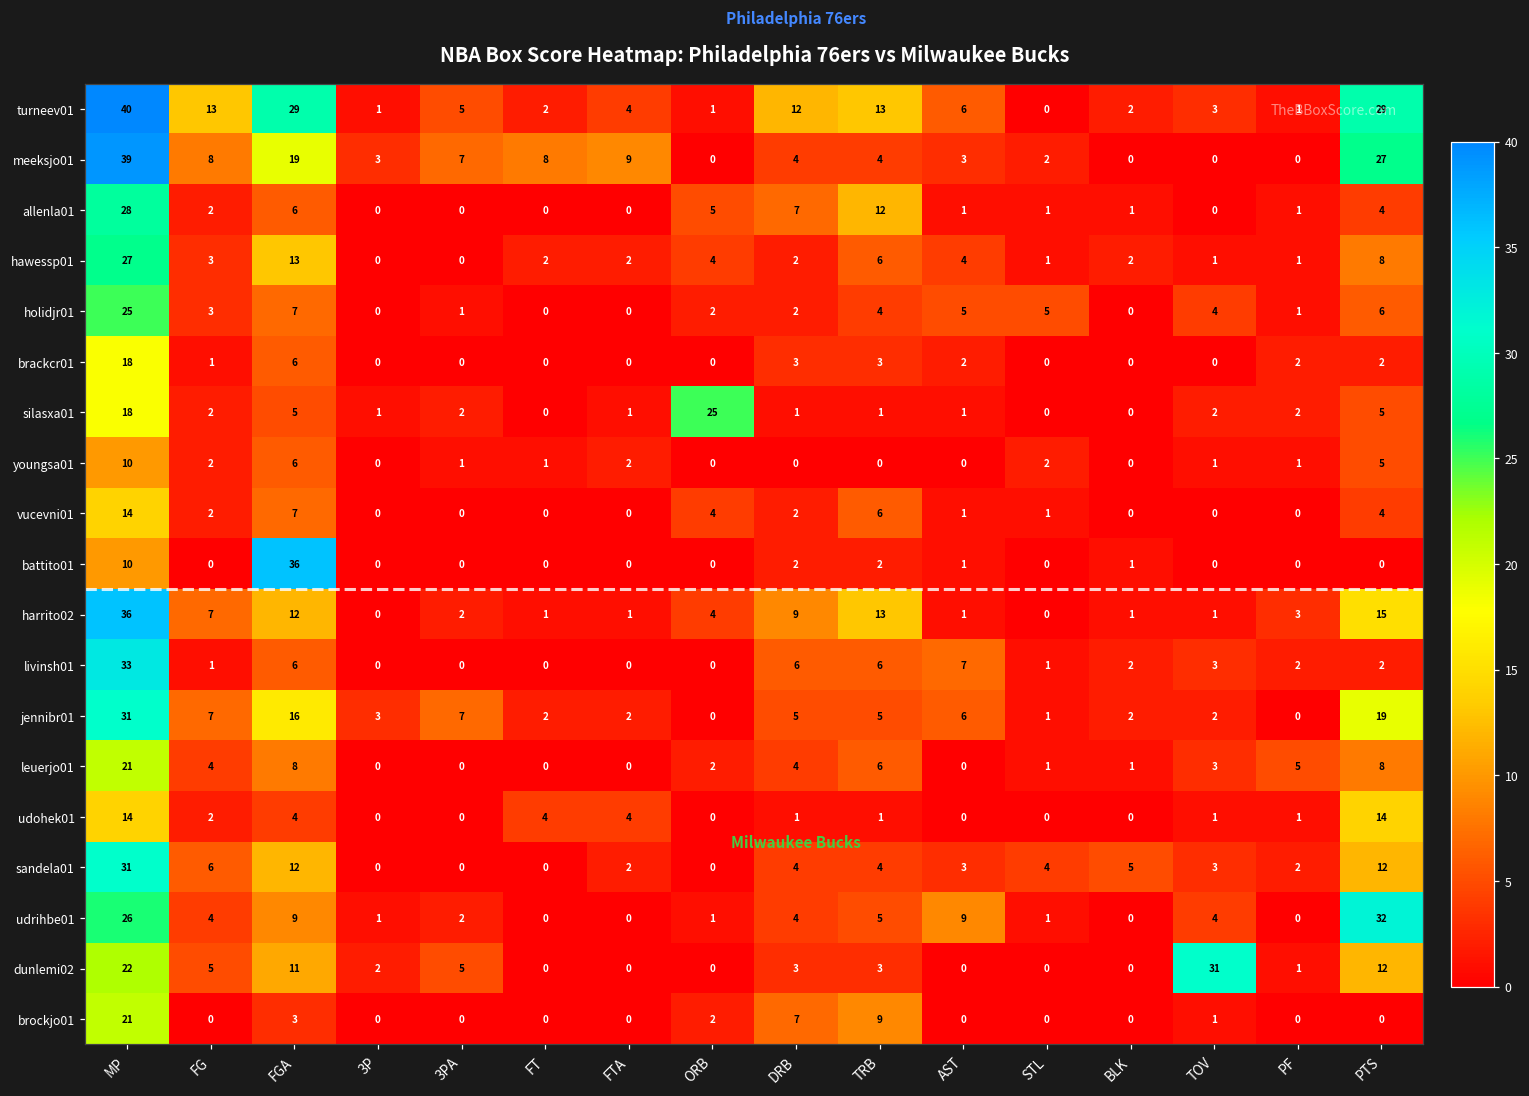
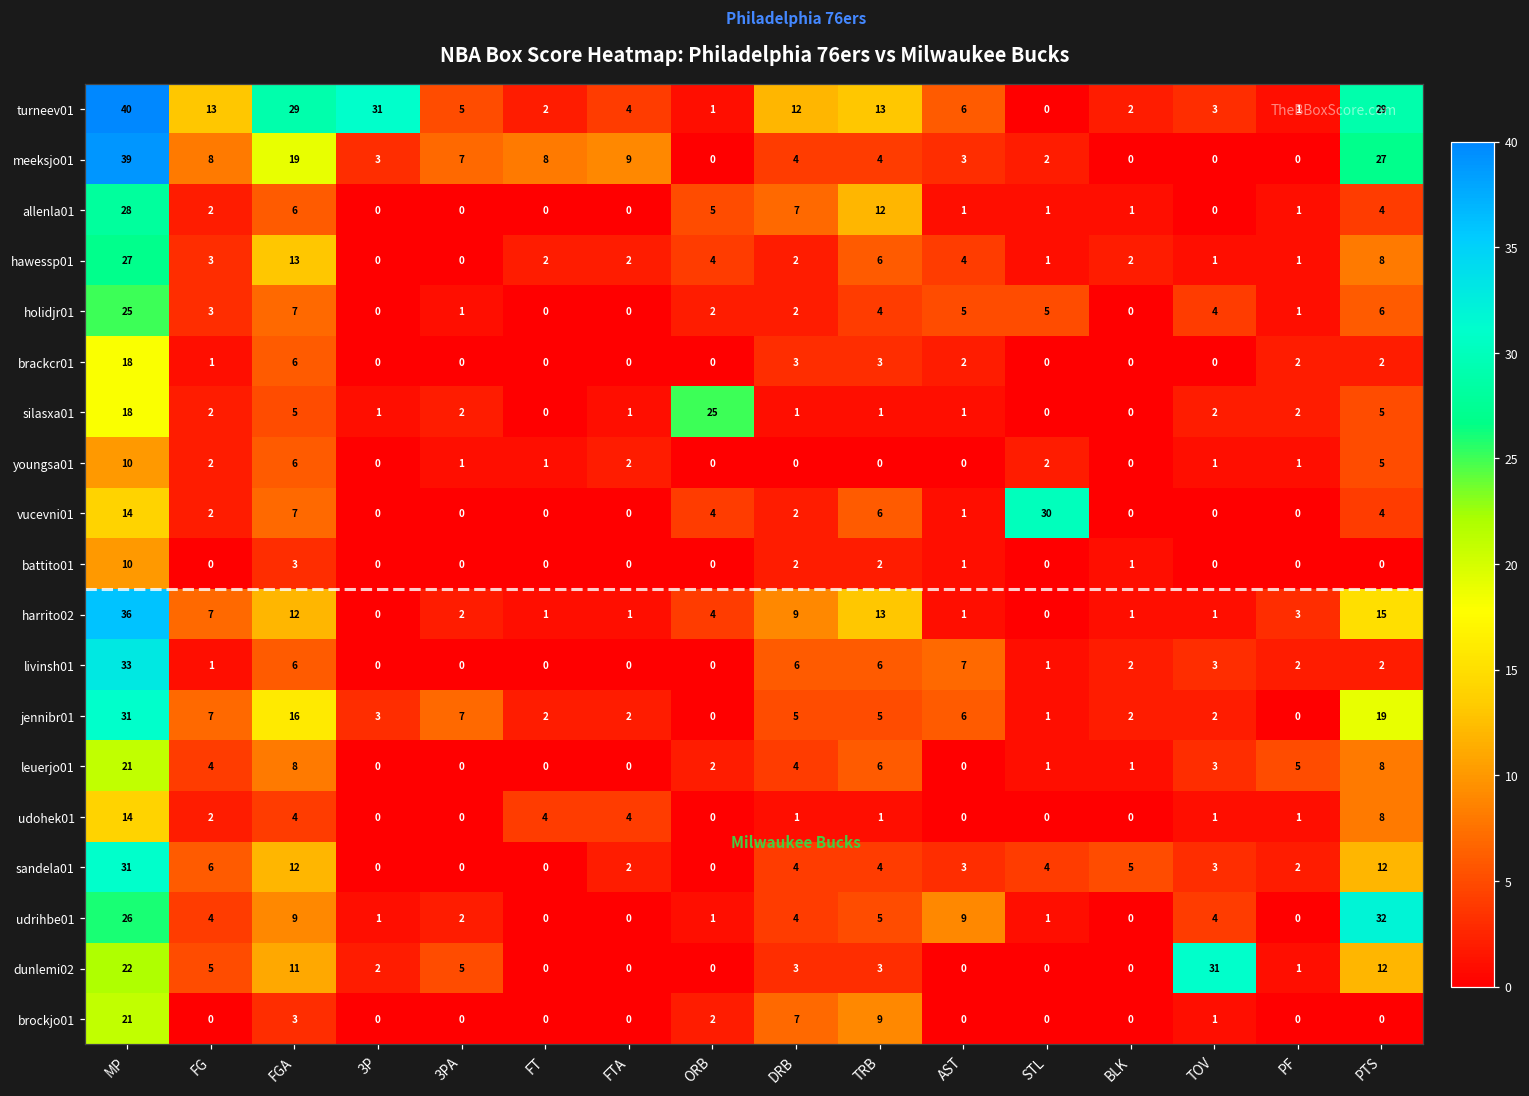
turneev01, 3P: 1 -> 31
vucevni01, STL: 1 -> 30
battito01, FGA: 36 -> 3
udohek01, PTS: 14 -> 8
